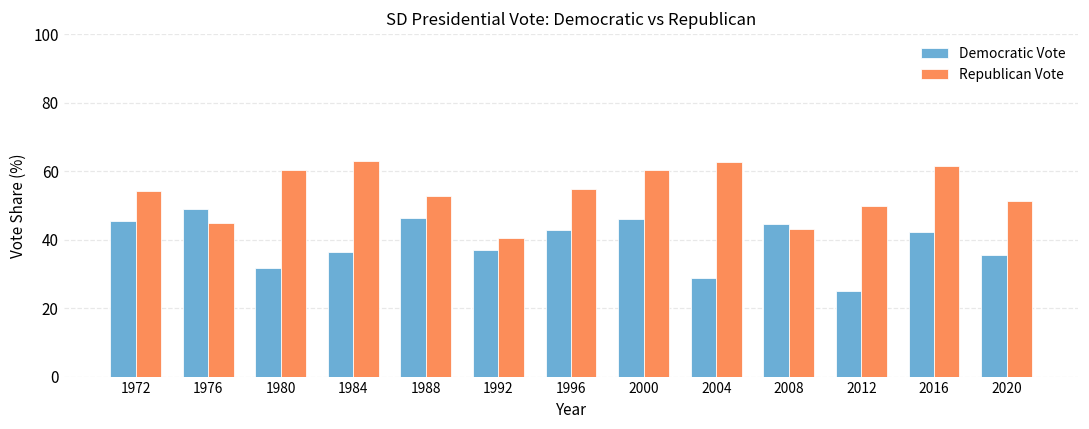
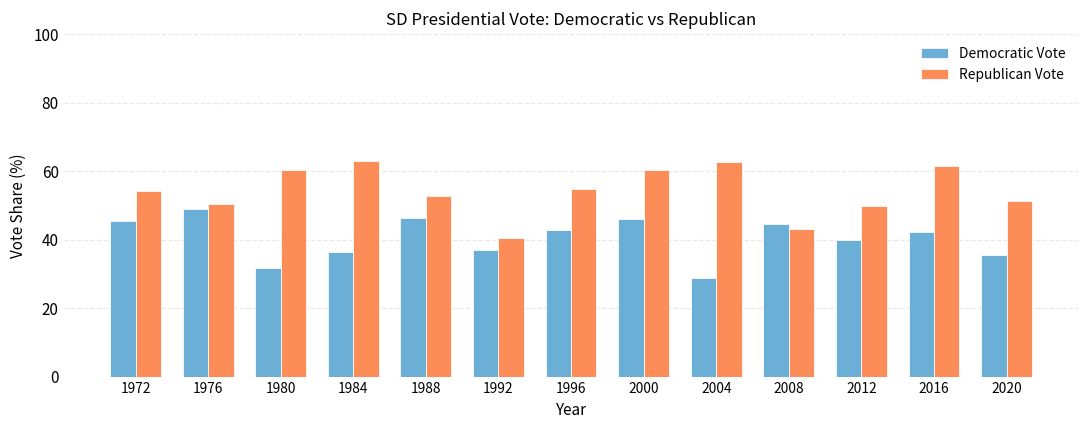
Republican Vote, 1976: 45 -> 50
Democratic Vote, 2012: 25 -> 40
